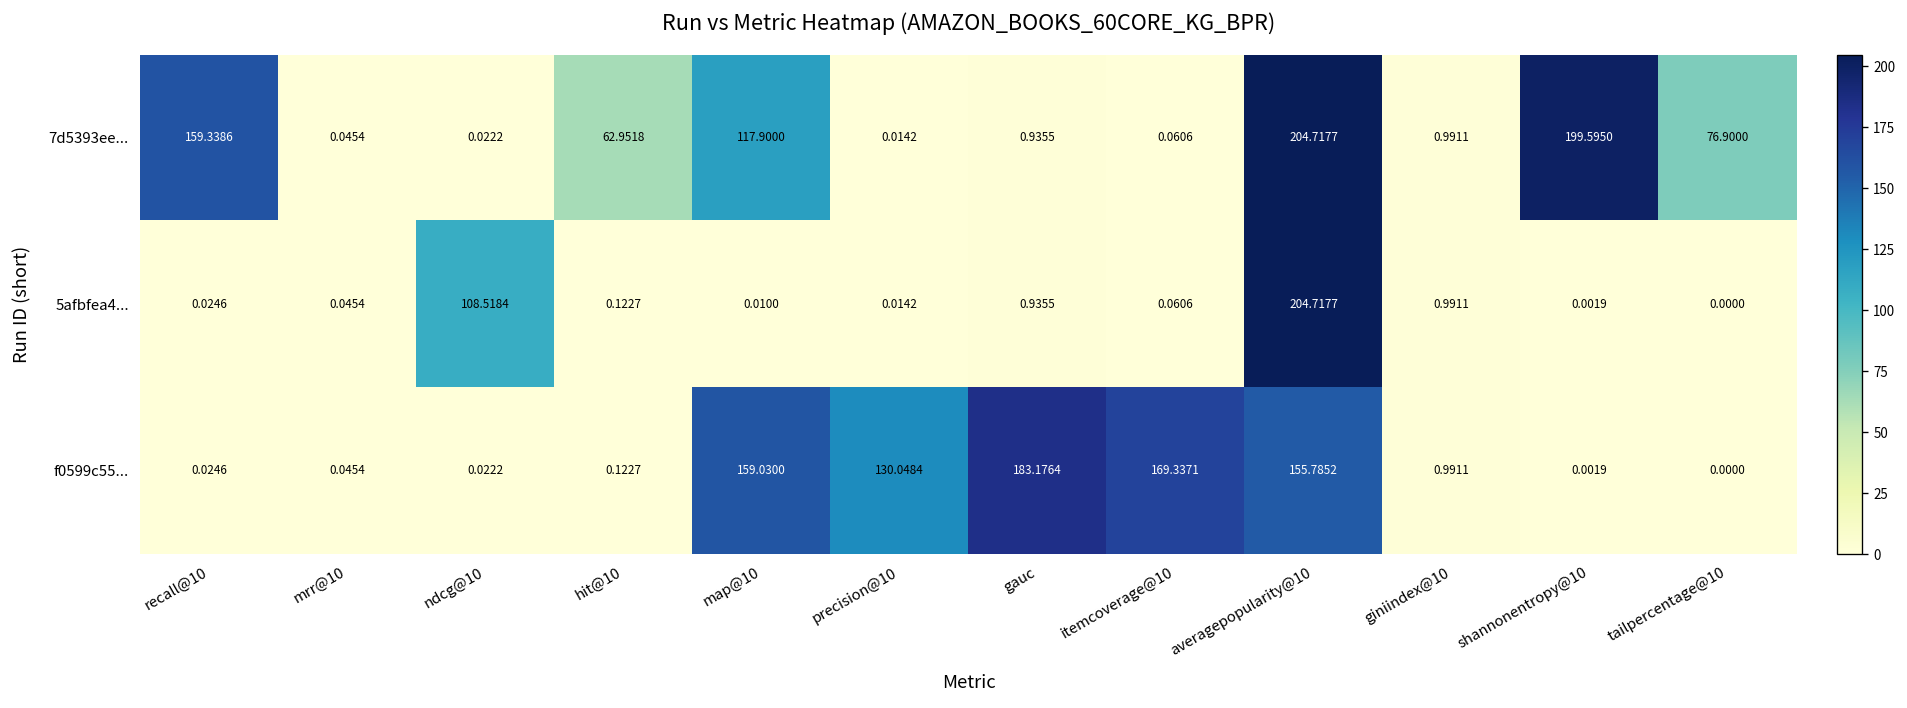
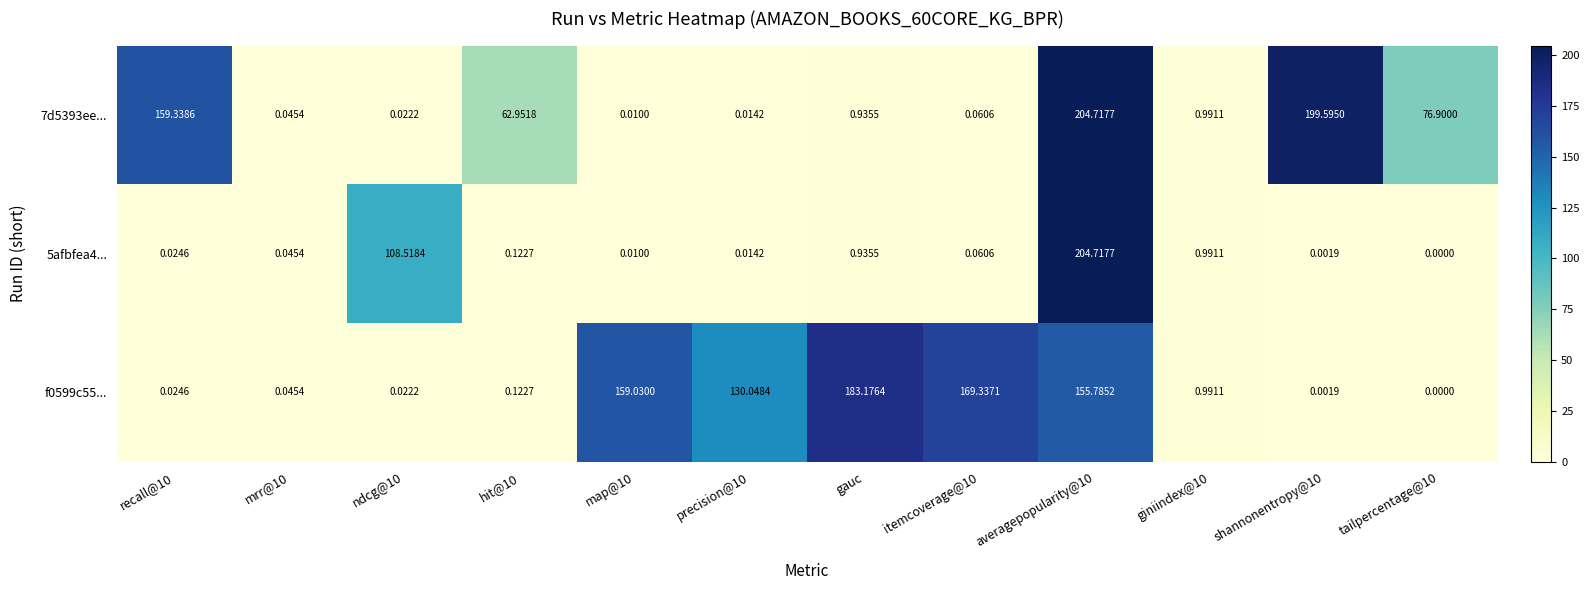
7d5393ee..., map@10: 117.9000 -> 0.0100
